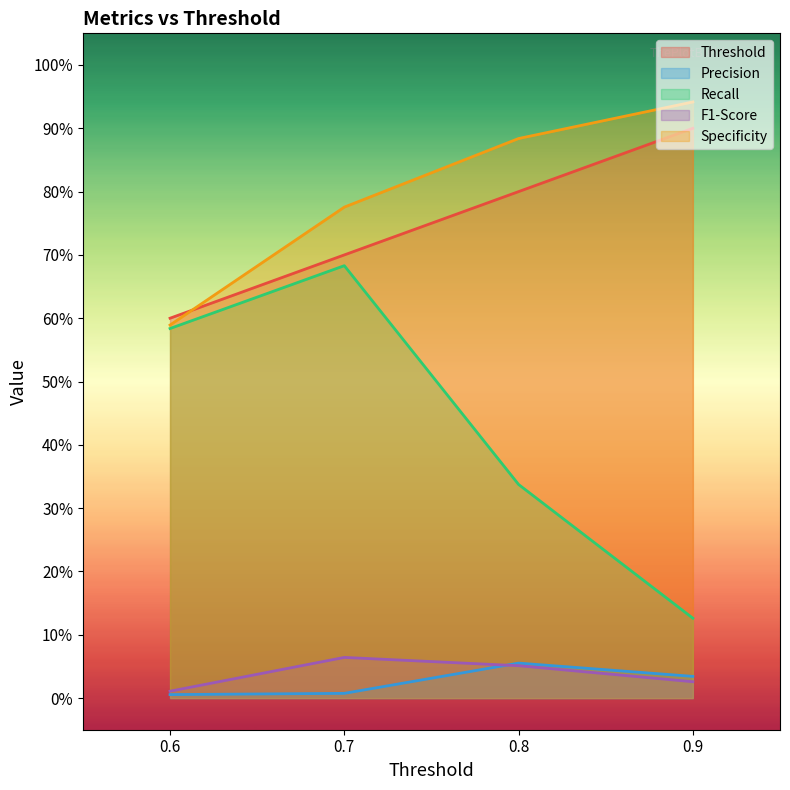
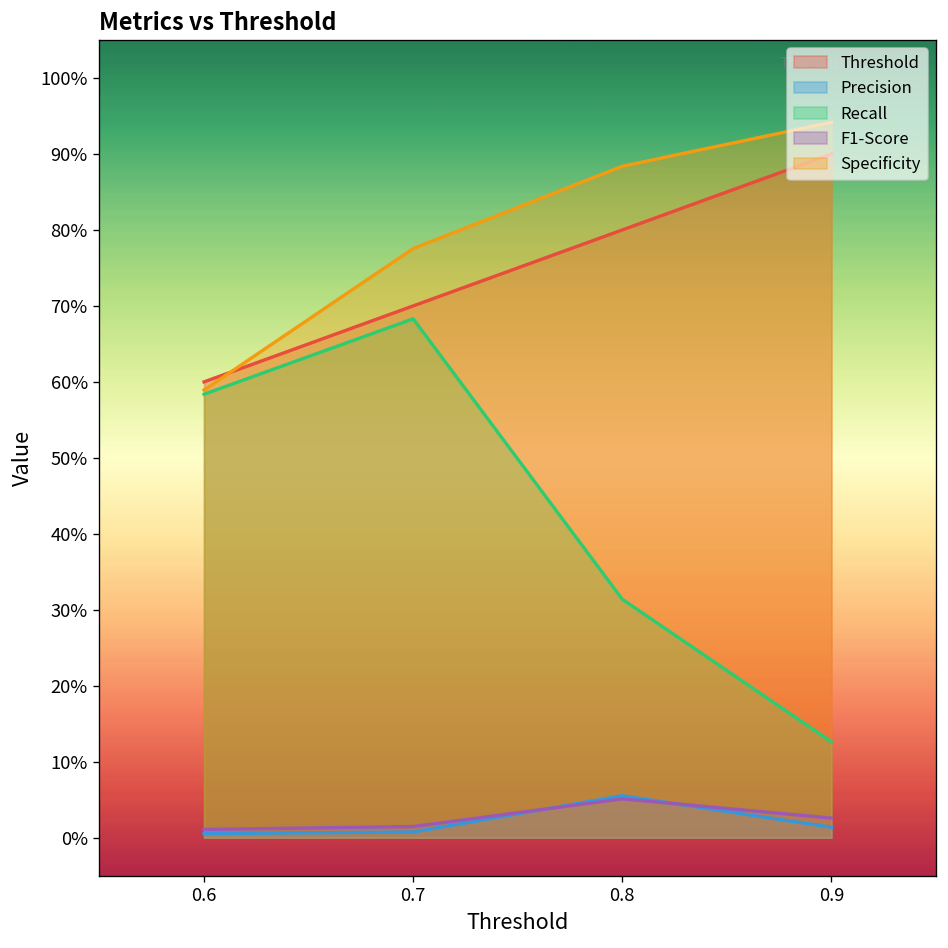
F1-Score, 0.7: 6% -> 1%
Recall, 0.8: 34% -> 31%
Precision, 0.9: 3% -> 1%
